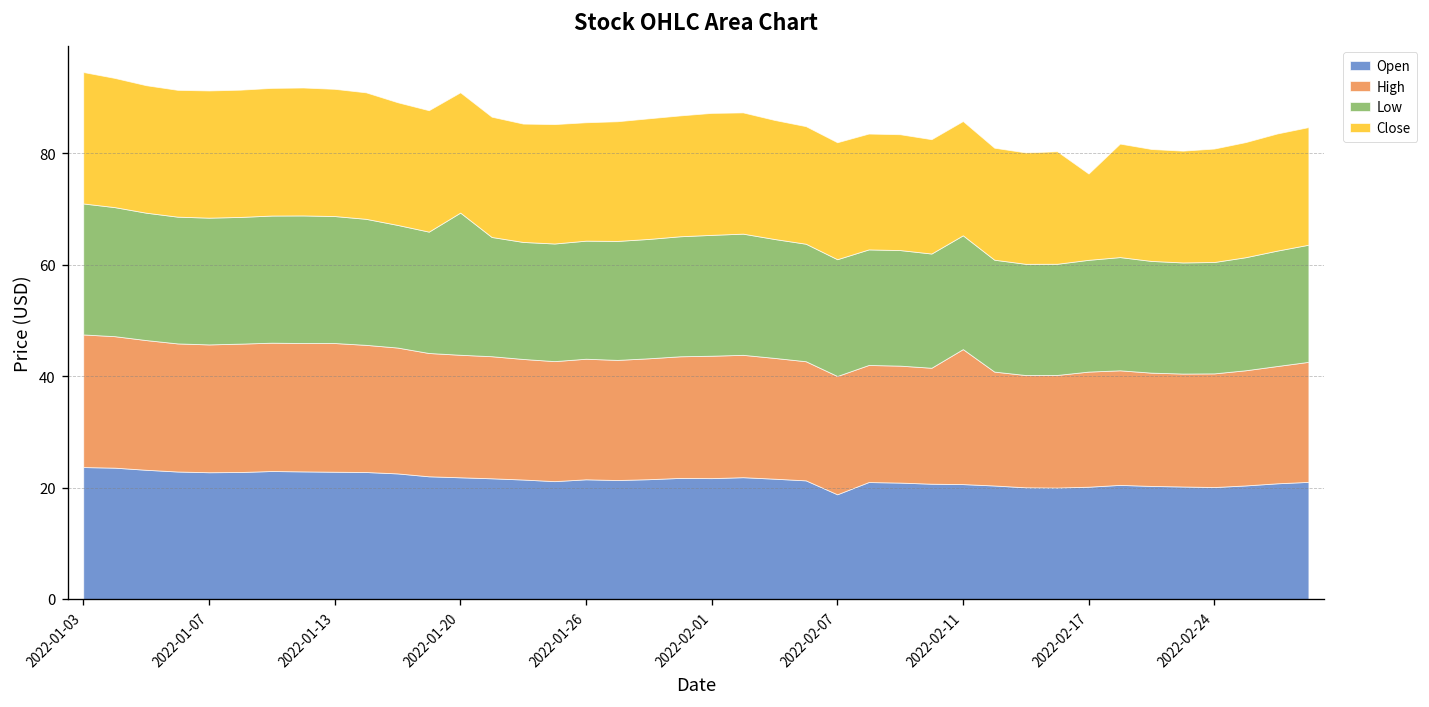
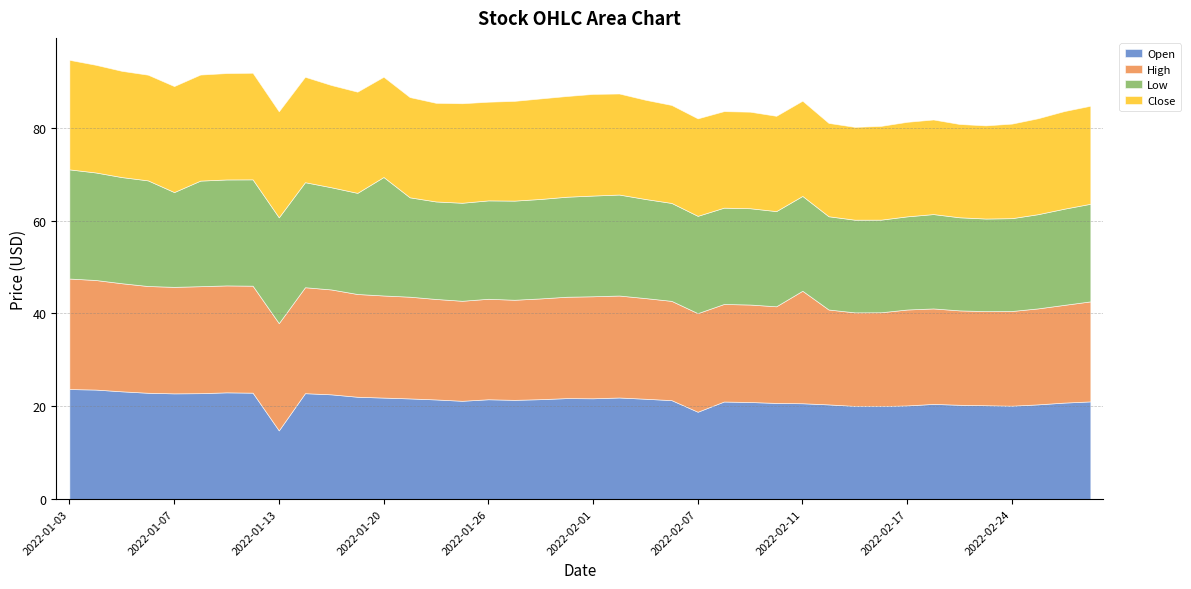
Low, 2022-01-07: 23 -> 20
Open, 2022-01-13: 23 -> 15
Close, 2022-02-17: 15 -> 20
